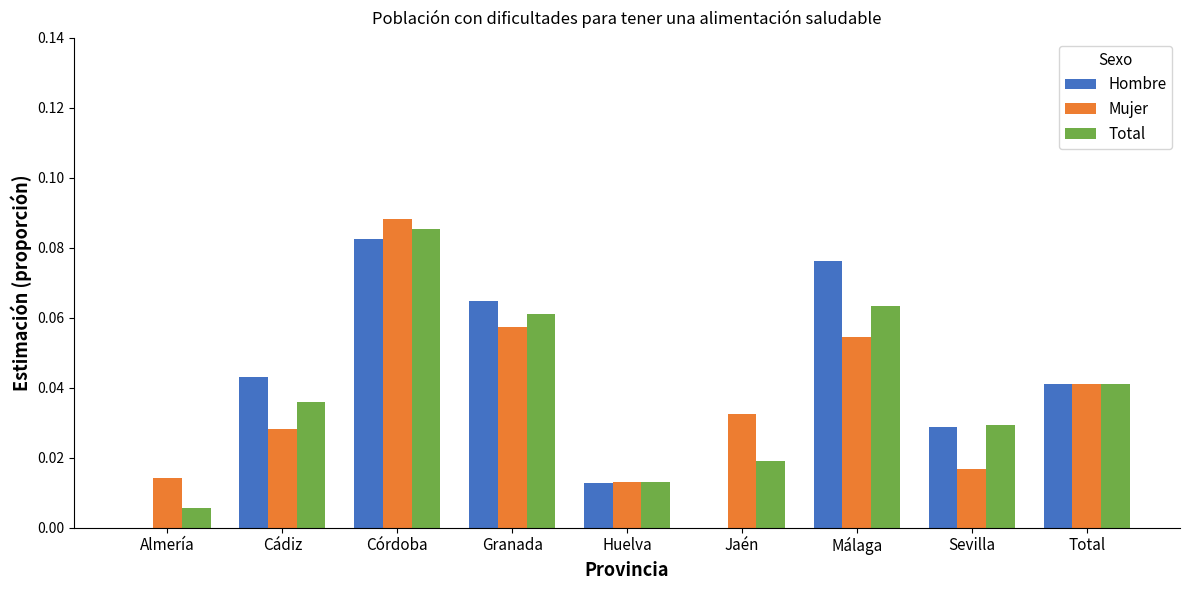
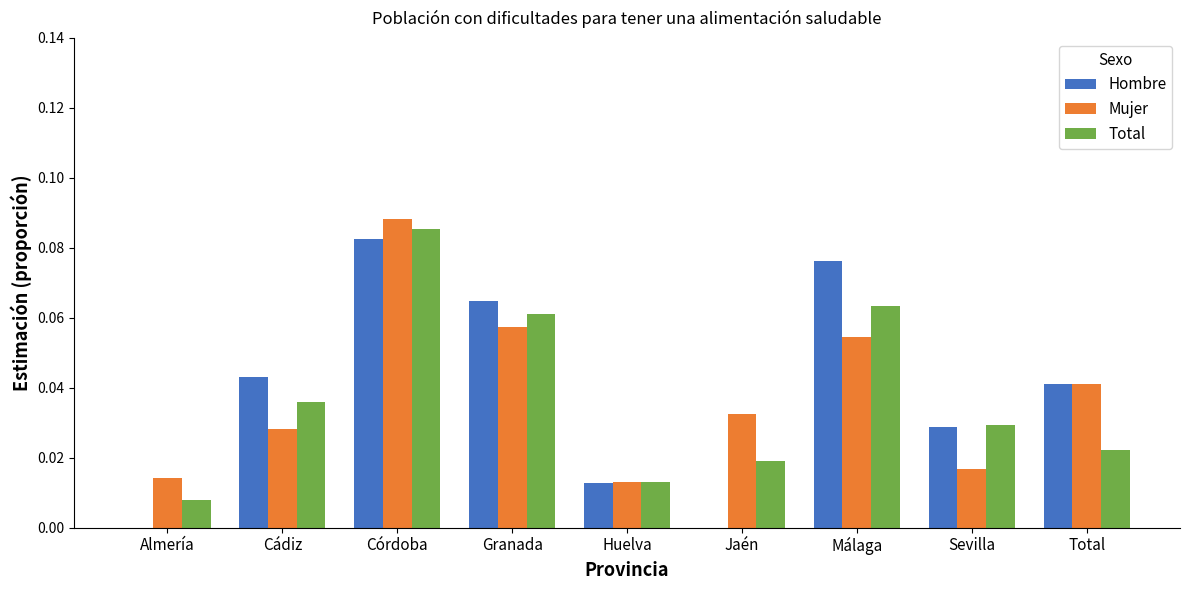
Total, Almería: 0.006 -> 0.008
Total, Total: 0.041 -> 0.022
